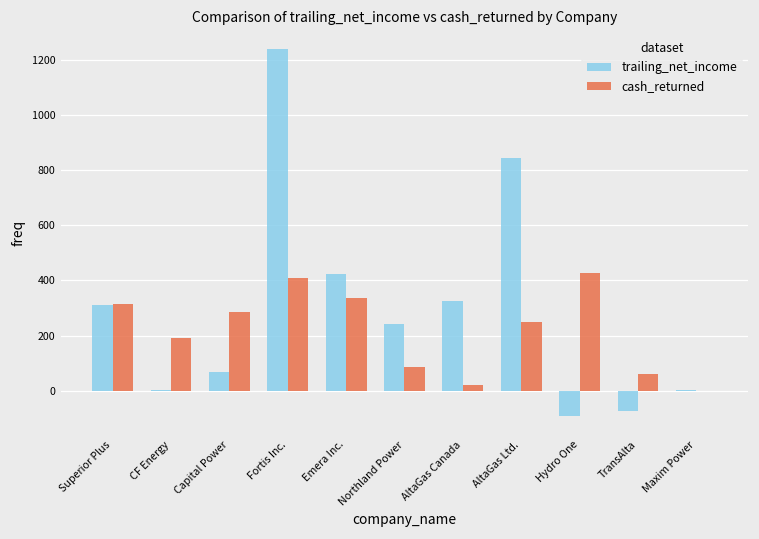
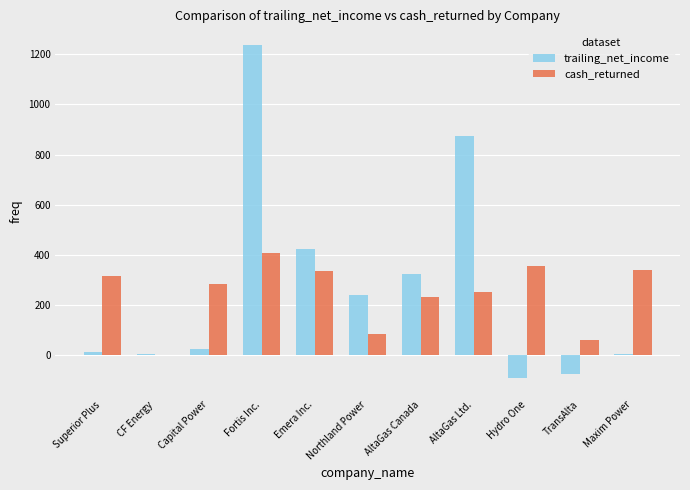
trailing_net_income, Superior Plus: 310 -> 10
cash_returned, CF Energy: 190 -> 0
trailing_net_income, Capital Power: 70 -> 20
cash_returned, AltaGas Canada: 20 -> 230
trailing_net_income, AltaGas Ltd.: 840 -> 880
cash_returned, Hydro One: 430 -> 360
cash_returned, Maxim Power: 0 -> 340
